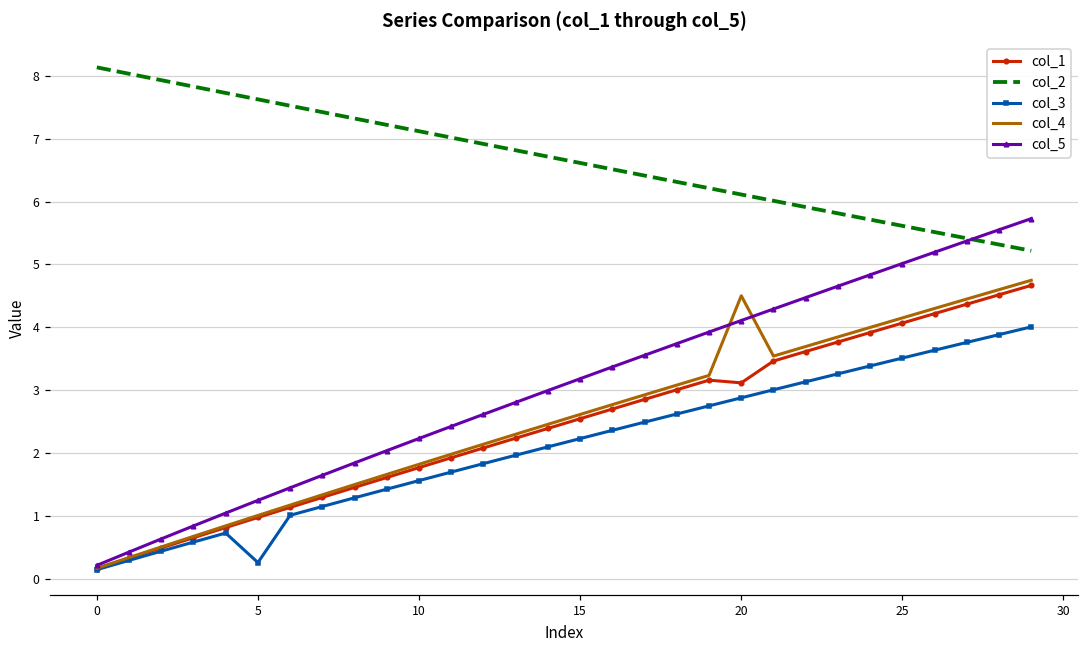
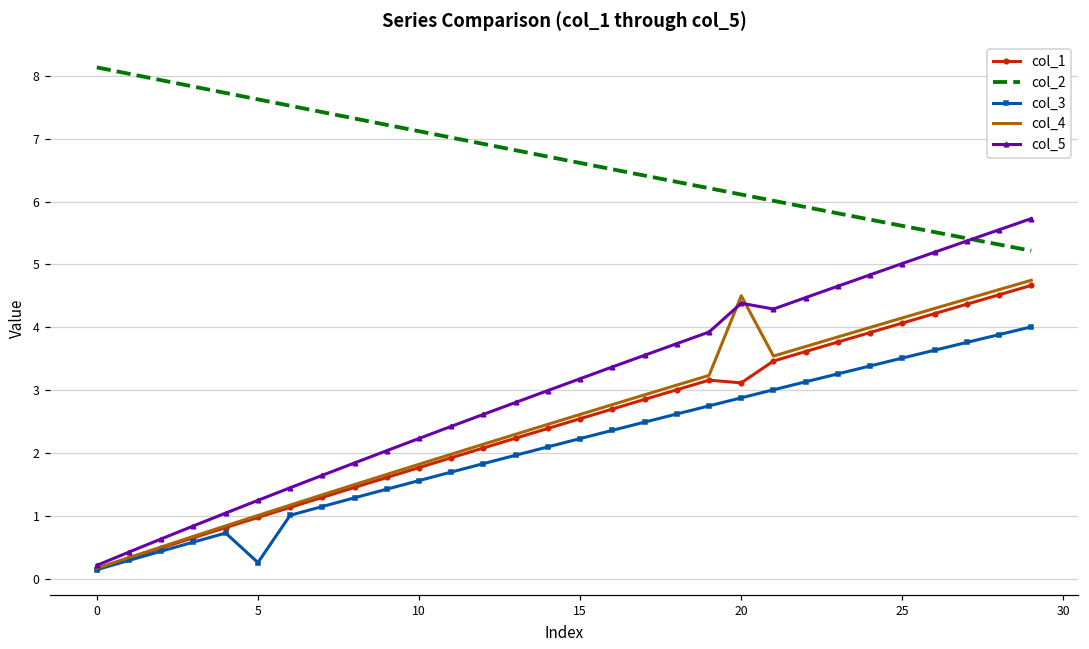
col_5, 20: 4.1 -> 4.4
